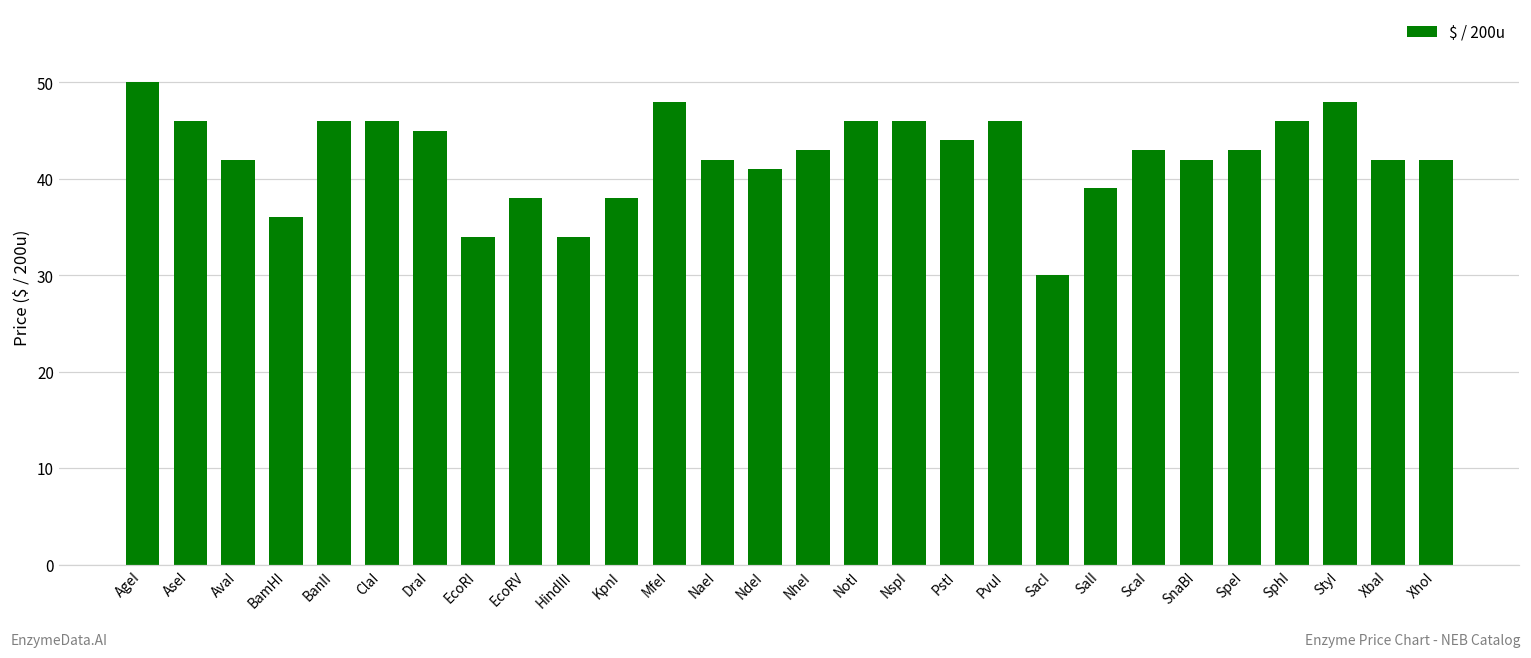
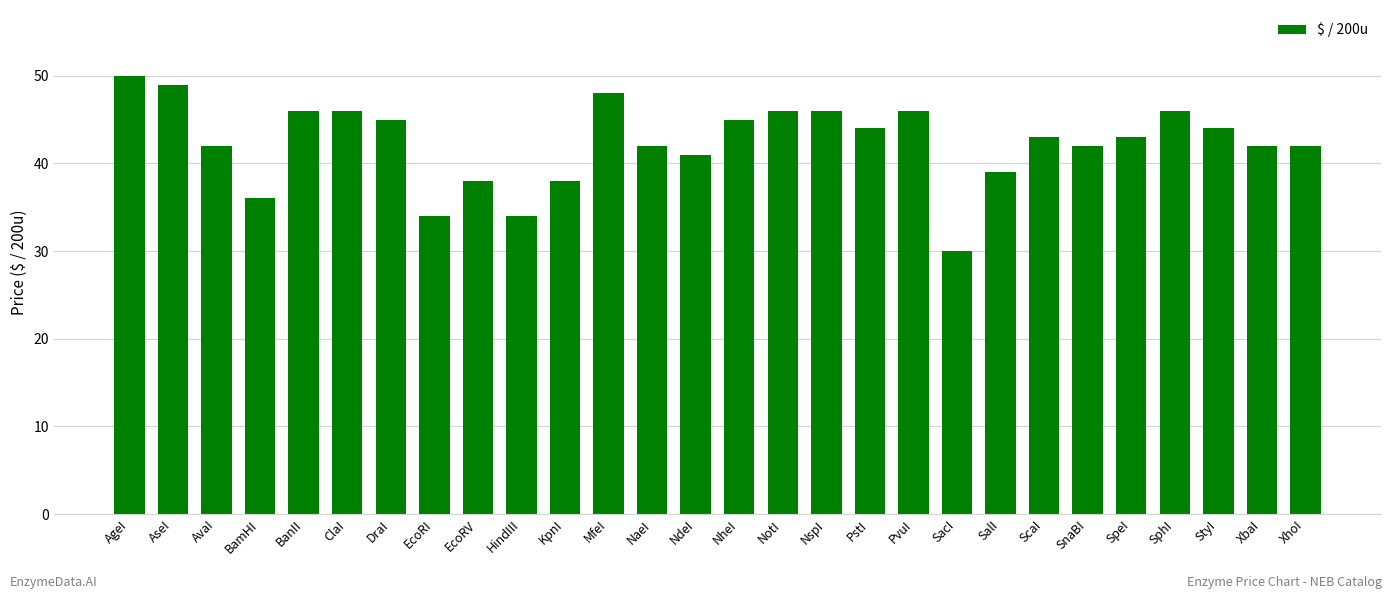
AseI: 46 -> 49
NheI: 43 -> 45
StyI: 48 -> 44
